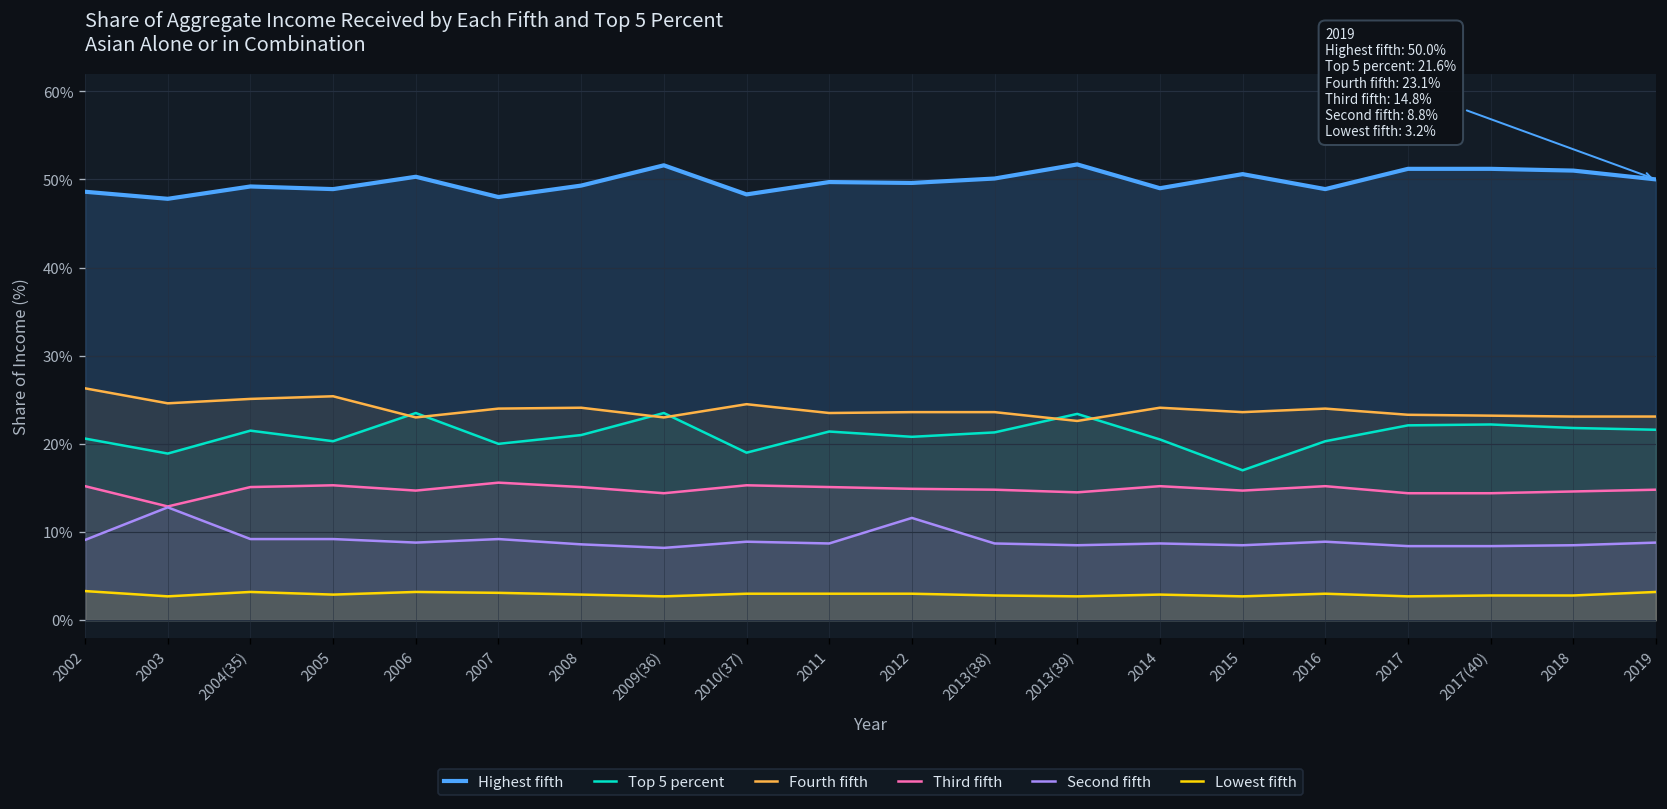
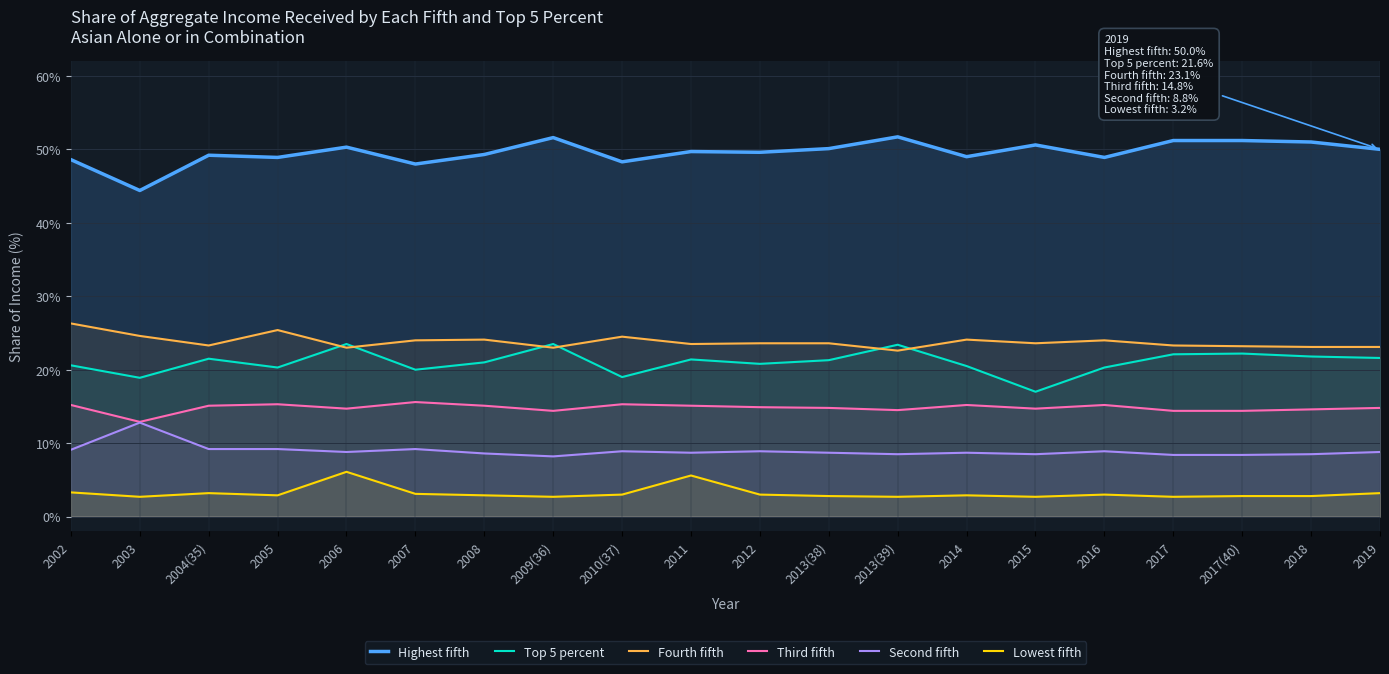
Highest fifth, 2003: 48% -> 44%
Fourth fifth, 2004(35): 25% -> 23%
Lowest fifth, 2006: 3% -> 6%
Lowest fifth, 2011: 3% -> 6%
Second fifth, 2012: 12% -> 9%
